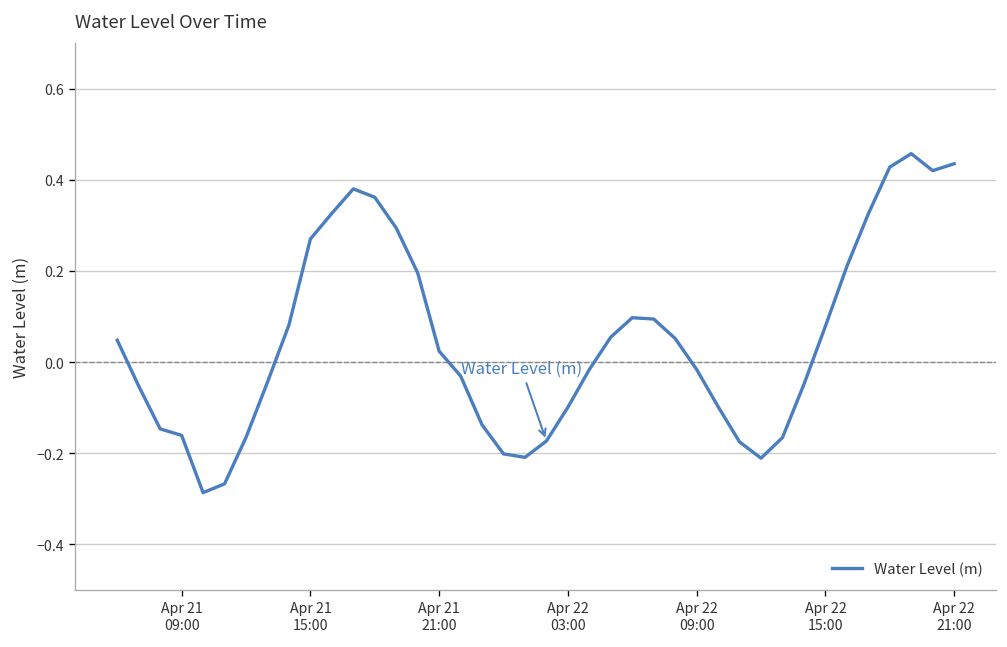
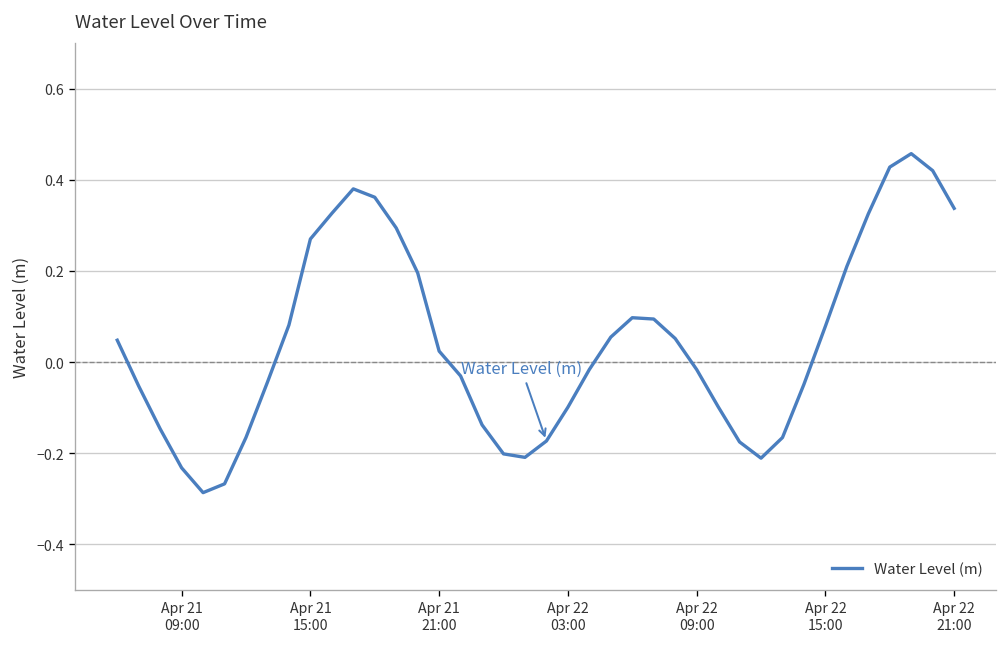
Apr 21 09:00: -0.16 -> -0.23
Apr 22 21:00: 0.44 -> 0.34
